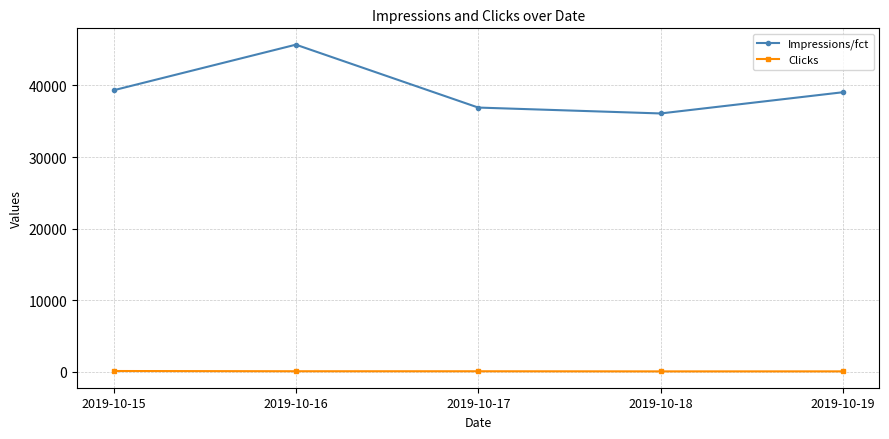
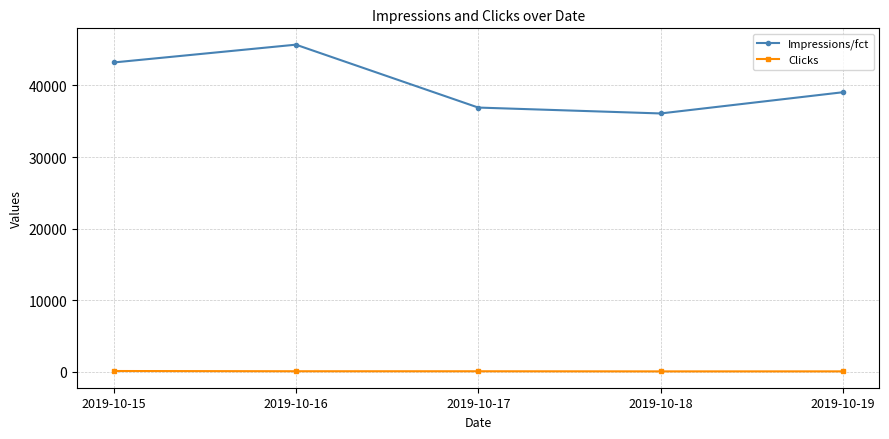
Impressions/fct, 2019-10-15: 39000 -> 43000
